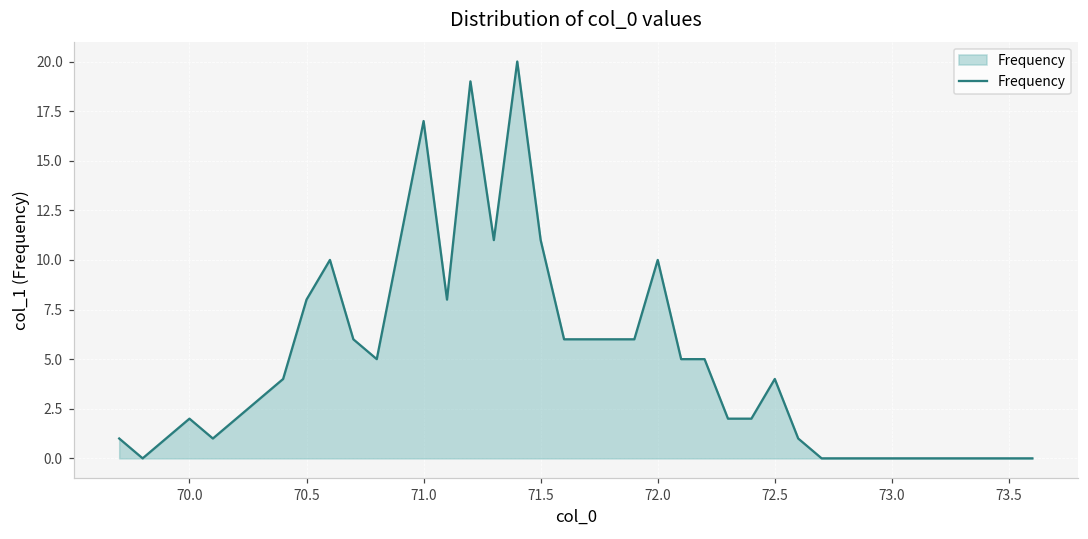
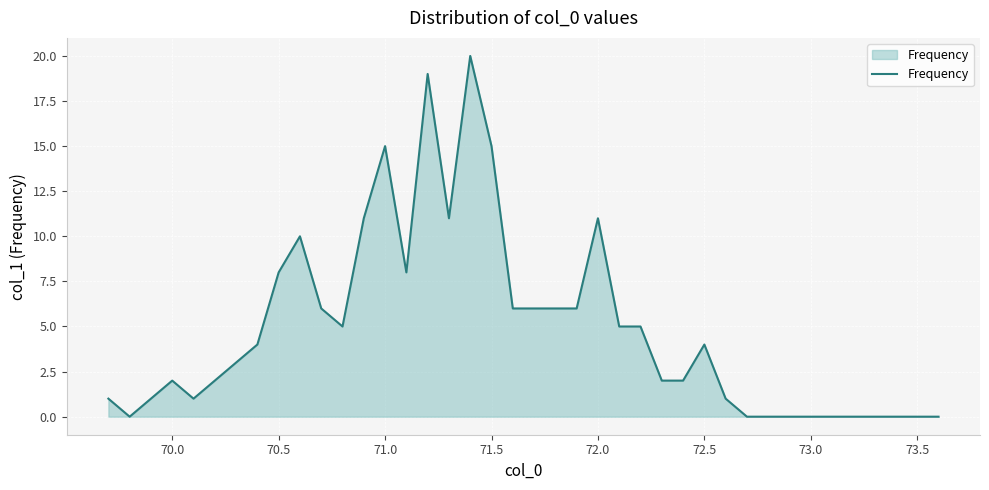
71.0: 17 -> 15
71.5: 11 -> 15
72.0: 10 -> 11
